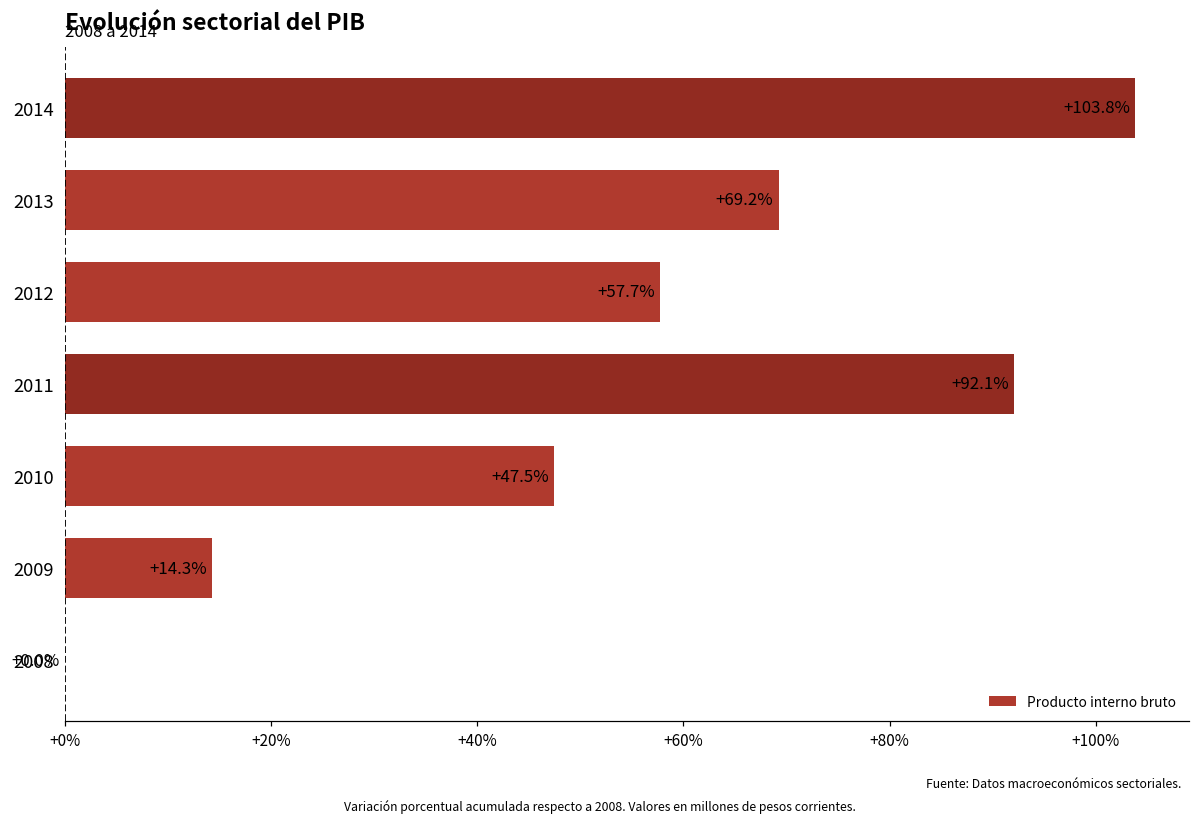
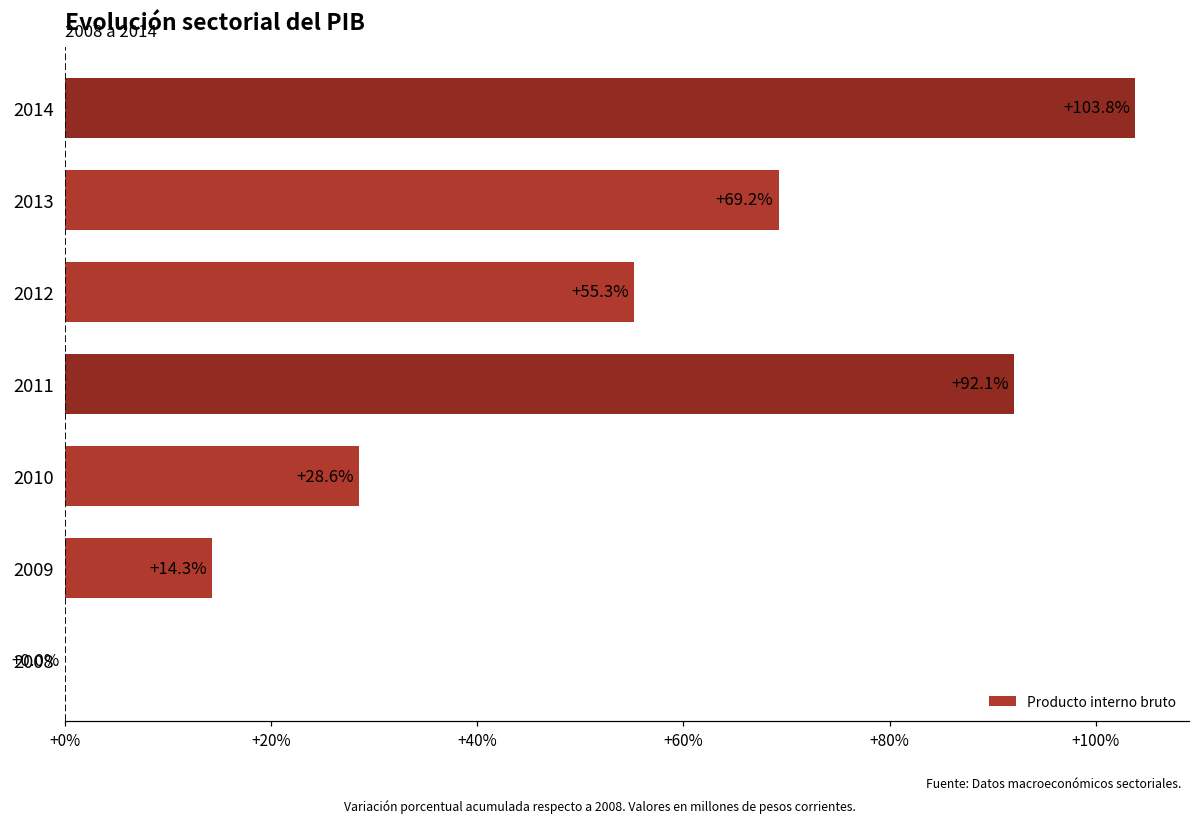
2012: +57.7% -> +55.3%
2010: +47.5% -> +28.6%
